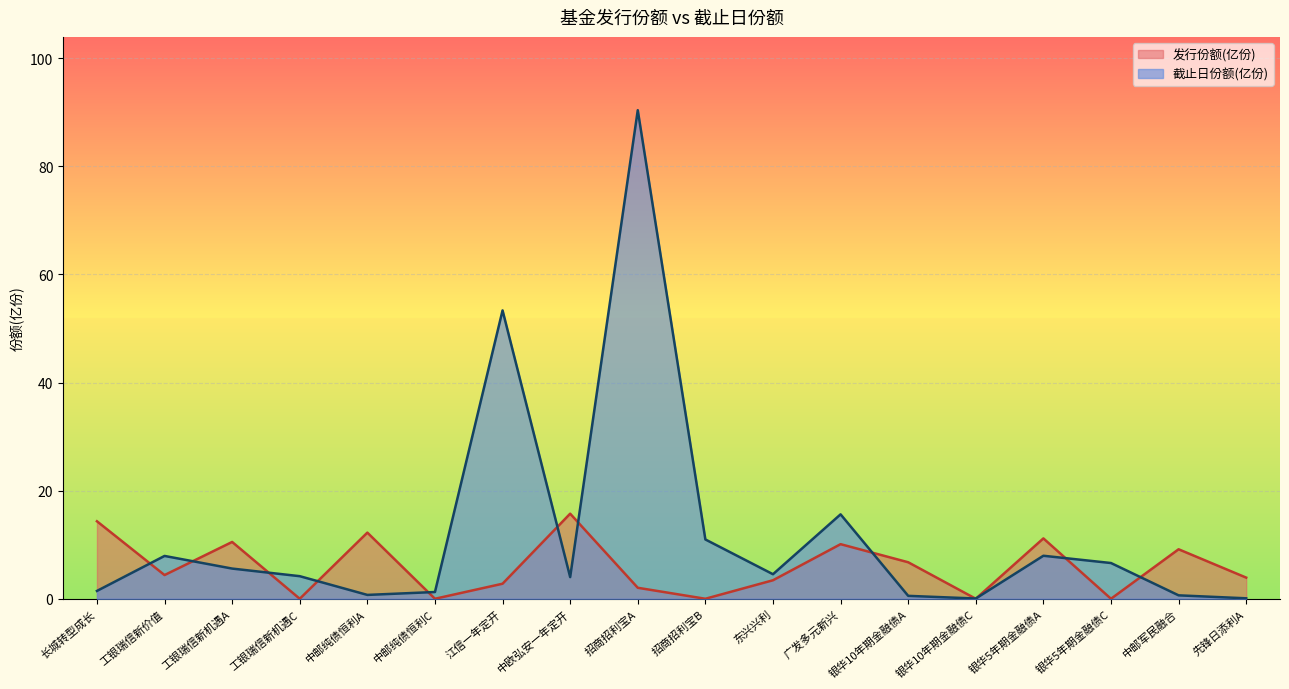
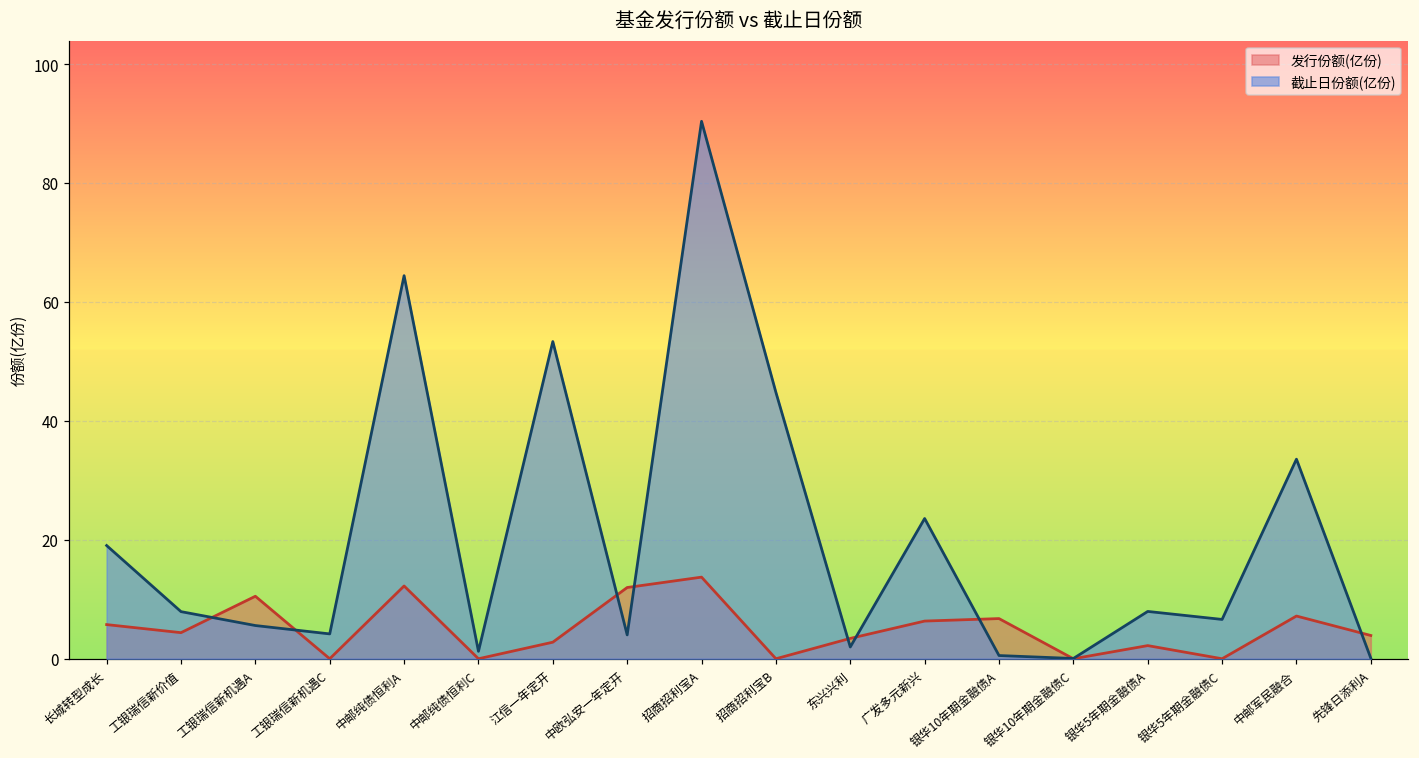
发行份额(亿份), 长城转型成长: 14 -> 6
截止日份额(亿份), 长城转型成长: 1 -> 19
截止日份额(亿份), 中邮纯债恒利A: 1 -> 64
发行份额(亿份), 中欧弘安一年定开: 16 -> 12
发行份额(亿份), 招商招利宝A: 2 -> 14
截止日份额(亿份), 招商招利宝B: 11 -> 45
截止日份额(亿份), 东兴兴利: 5 -> 2
发行份额(亿份), 广发多元新兴: 10 -> 6
截止日份额(亿份), 广发多元新兴: 16 -> 24
发行份额(亿份), 银华5年期金融债A: 11 -> 2
发行份额(亿份), 中邮军民融合: 9 -> 7
截止日份额(亿份), 中邮军民融合: 1 -> 34
